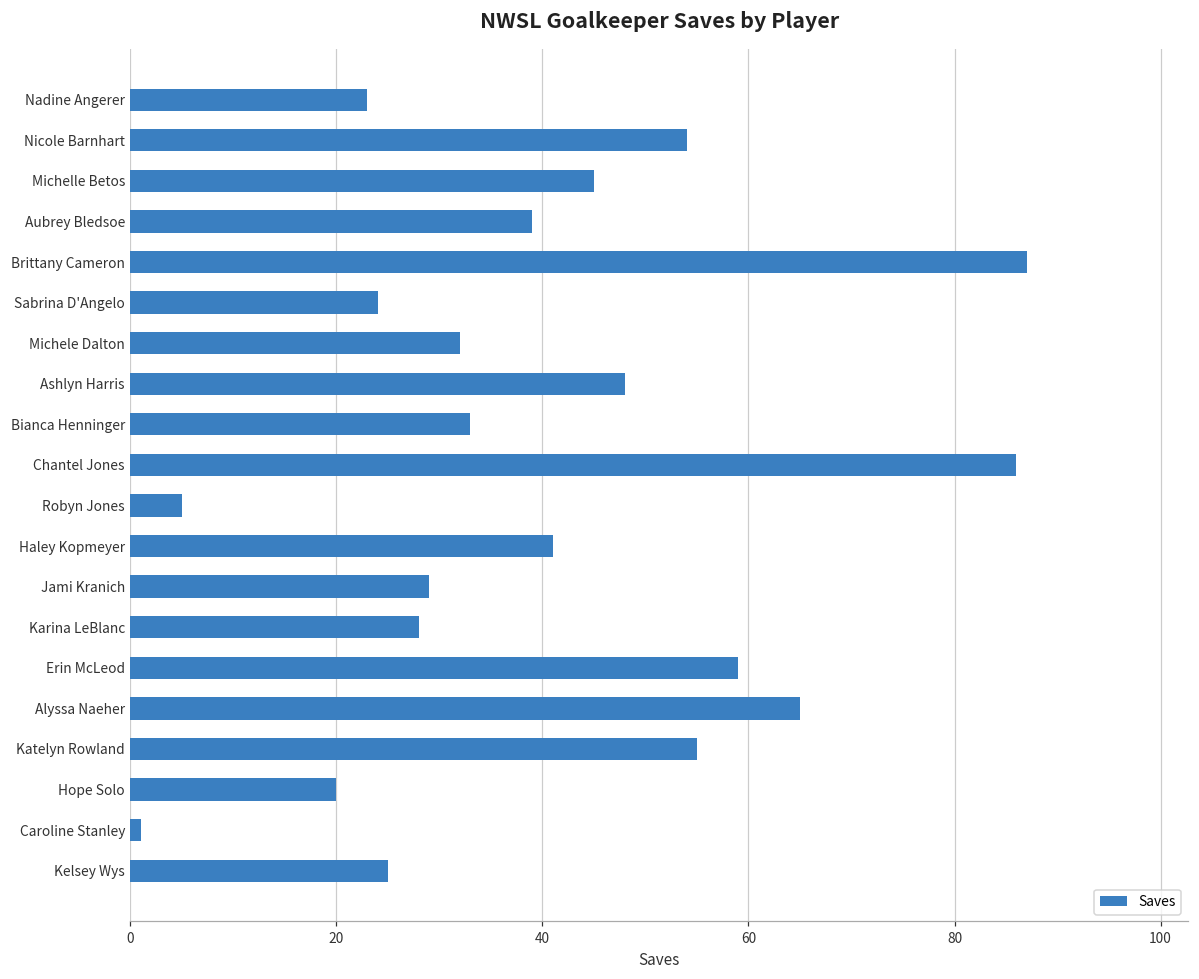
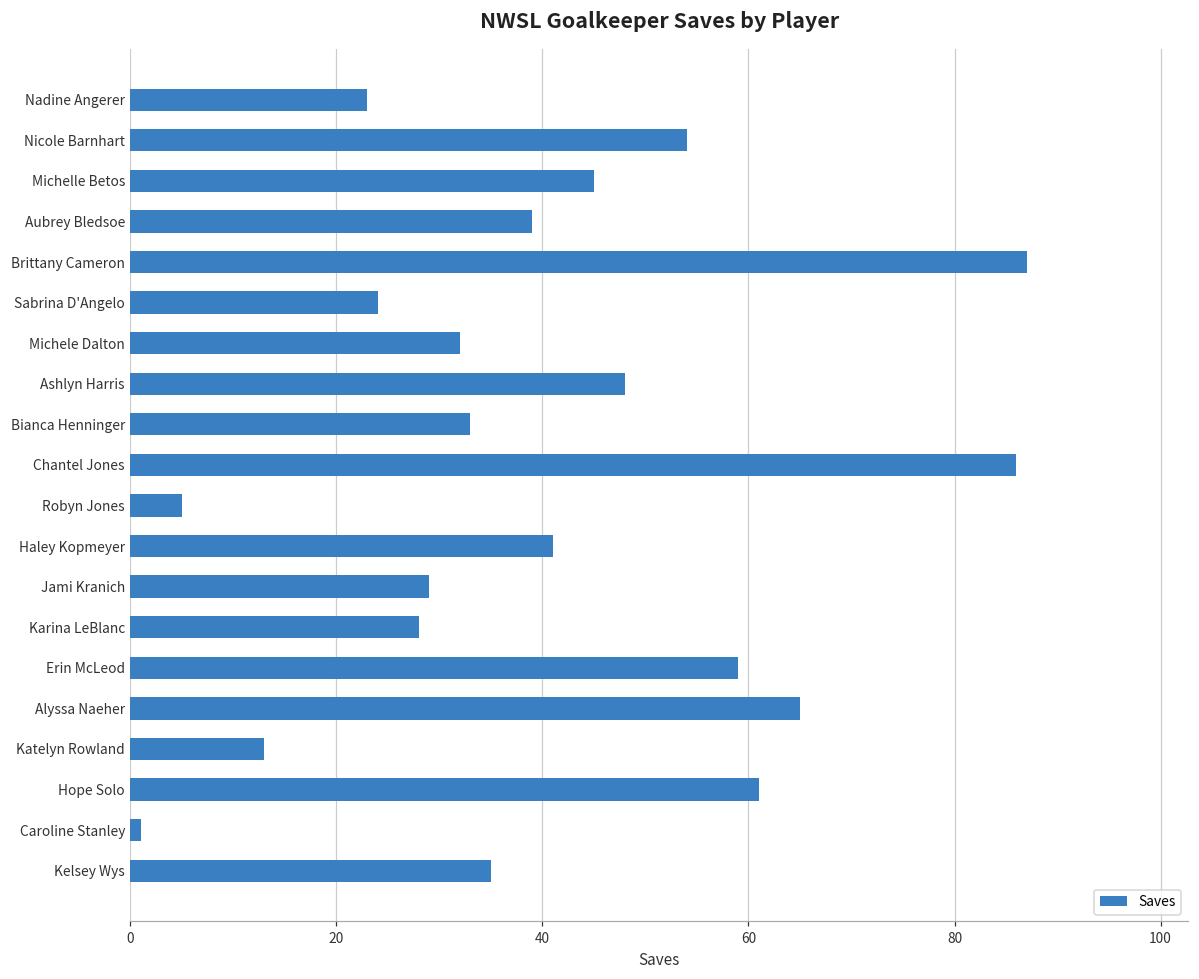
Katelyn Rowland: 55 -> 13
Hope Solo: 20 -> 61
Kelsey Wys: 25 -> 35
